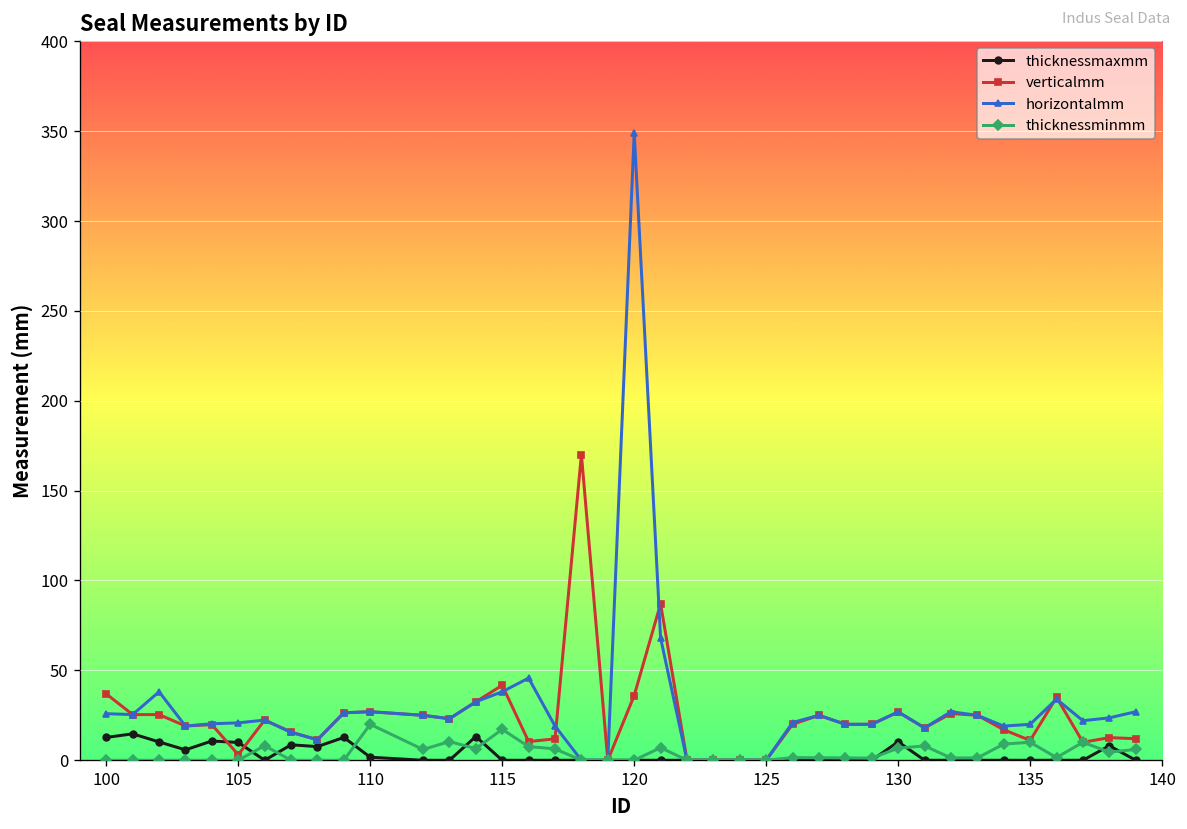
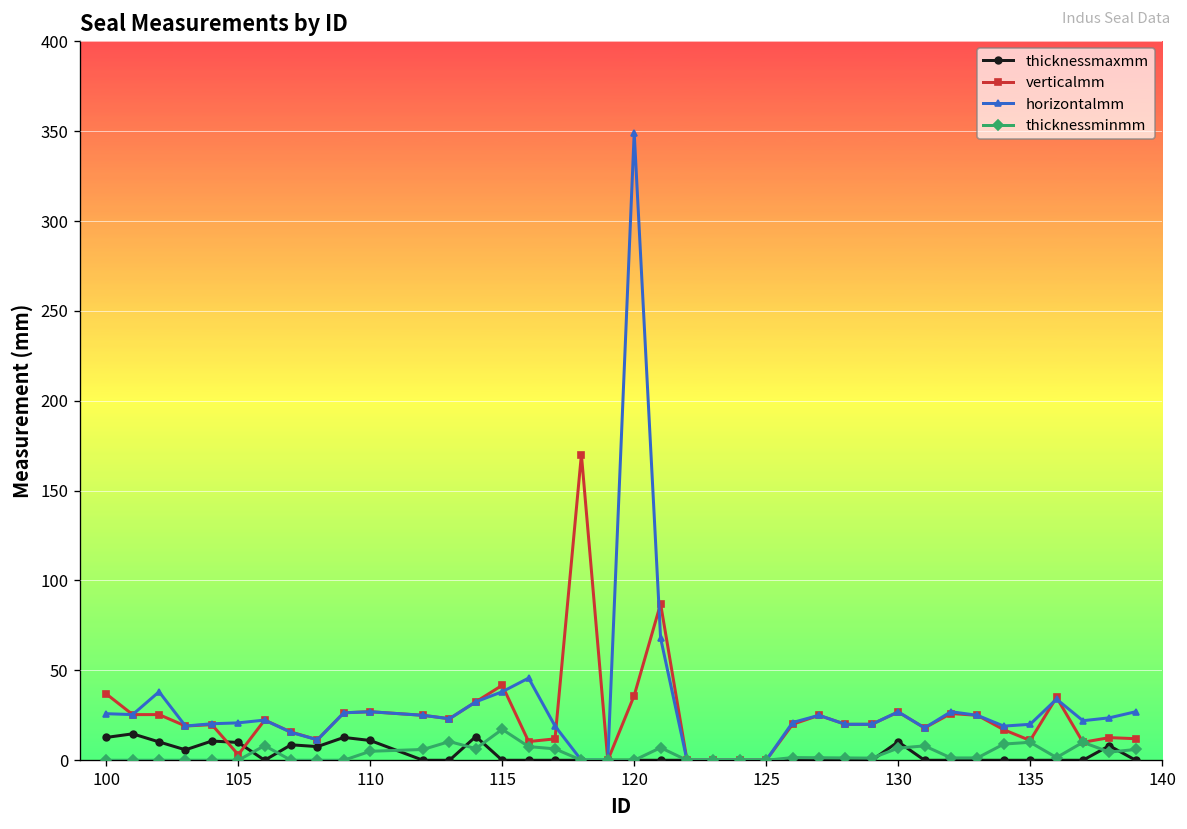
thicknessmaxmm, 110: 2 -> 11
thicknessminmm, 110: 20 -> 5
